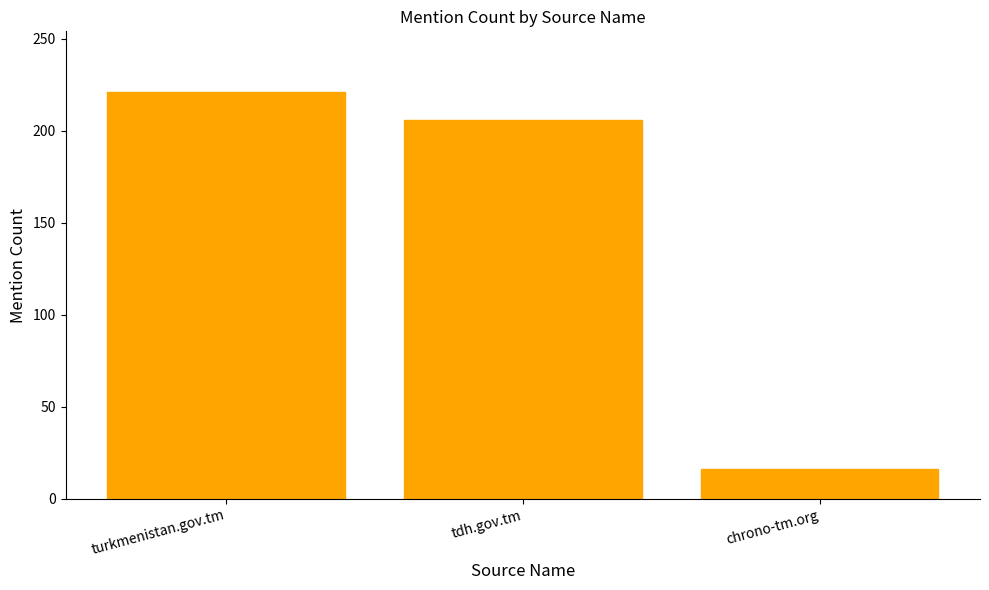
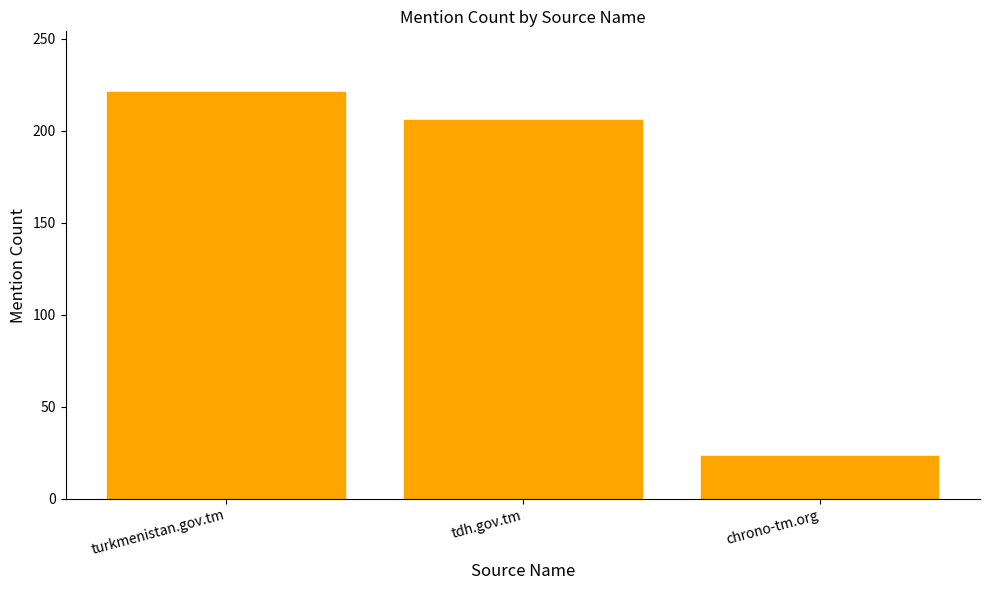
chrono-tm.org: 16 -> 23
